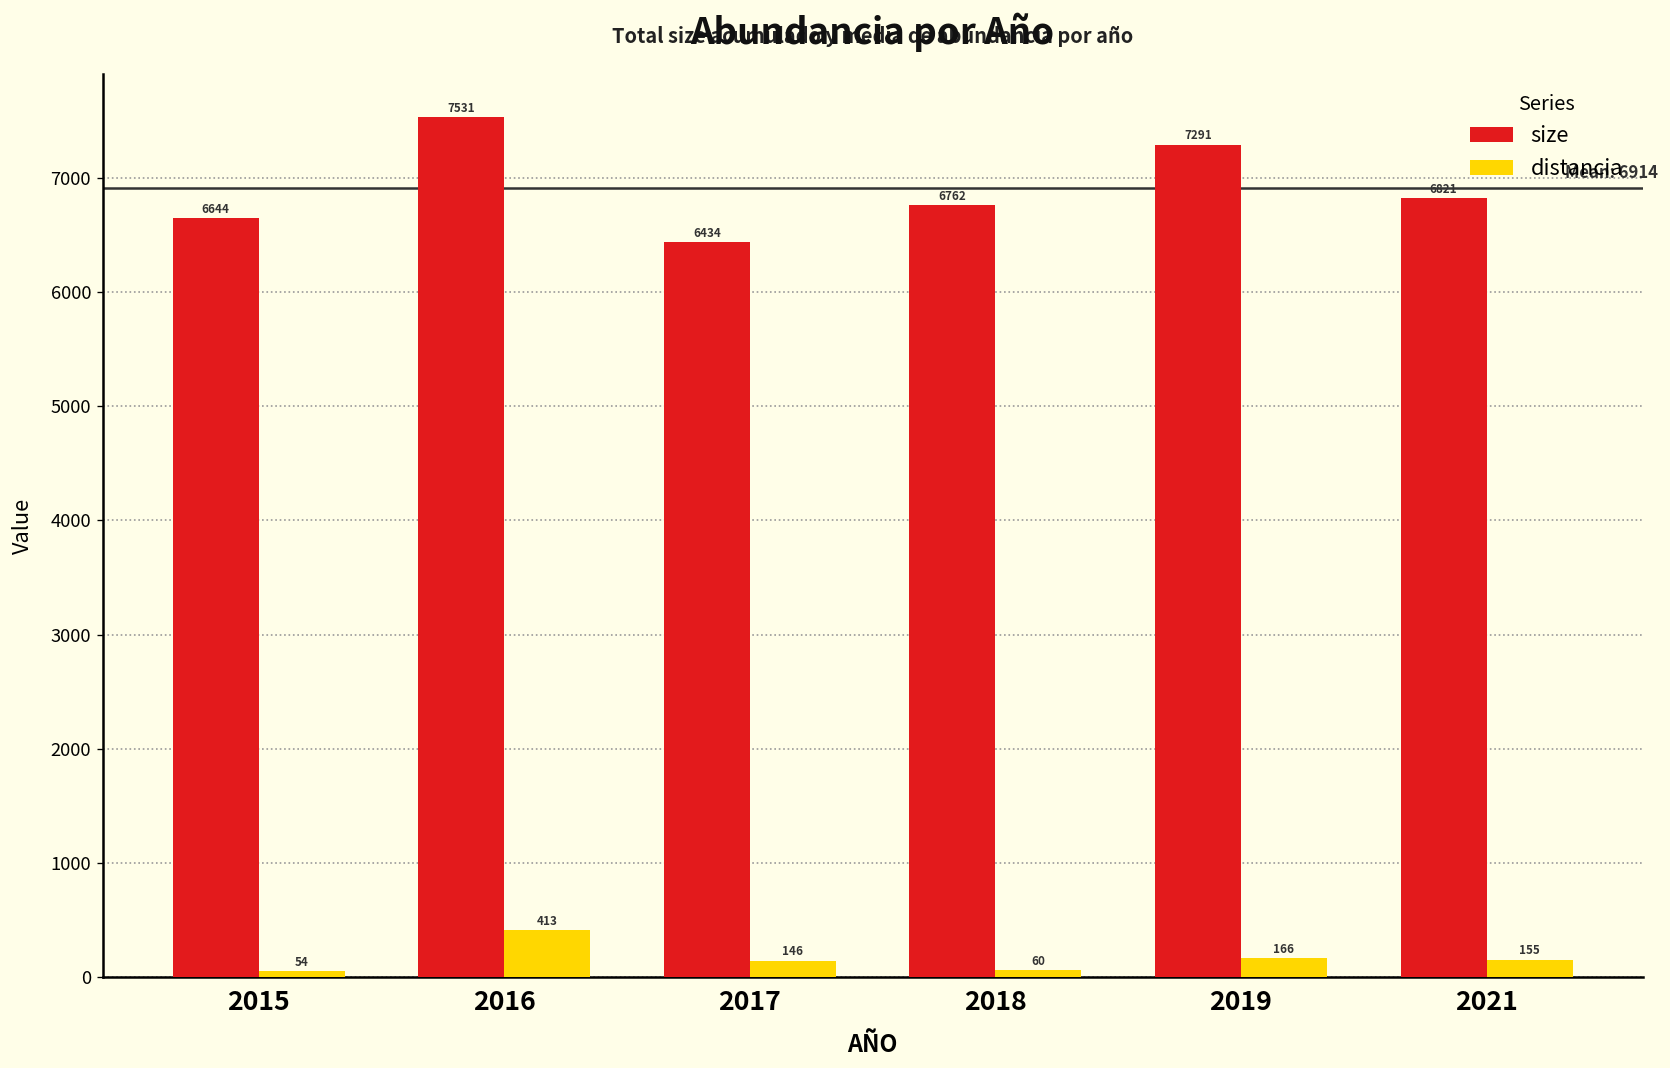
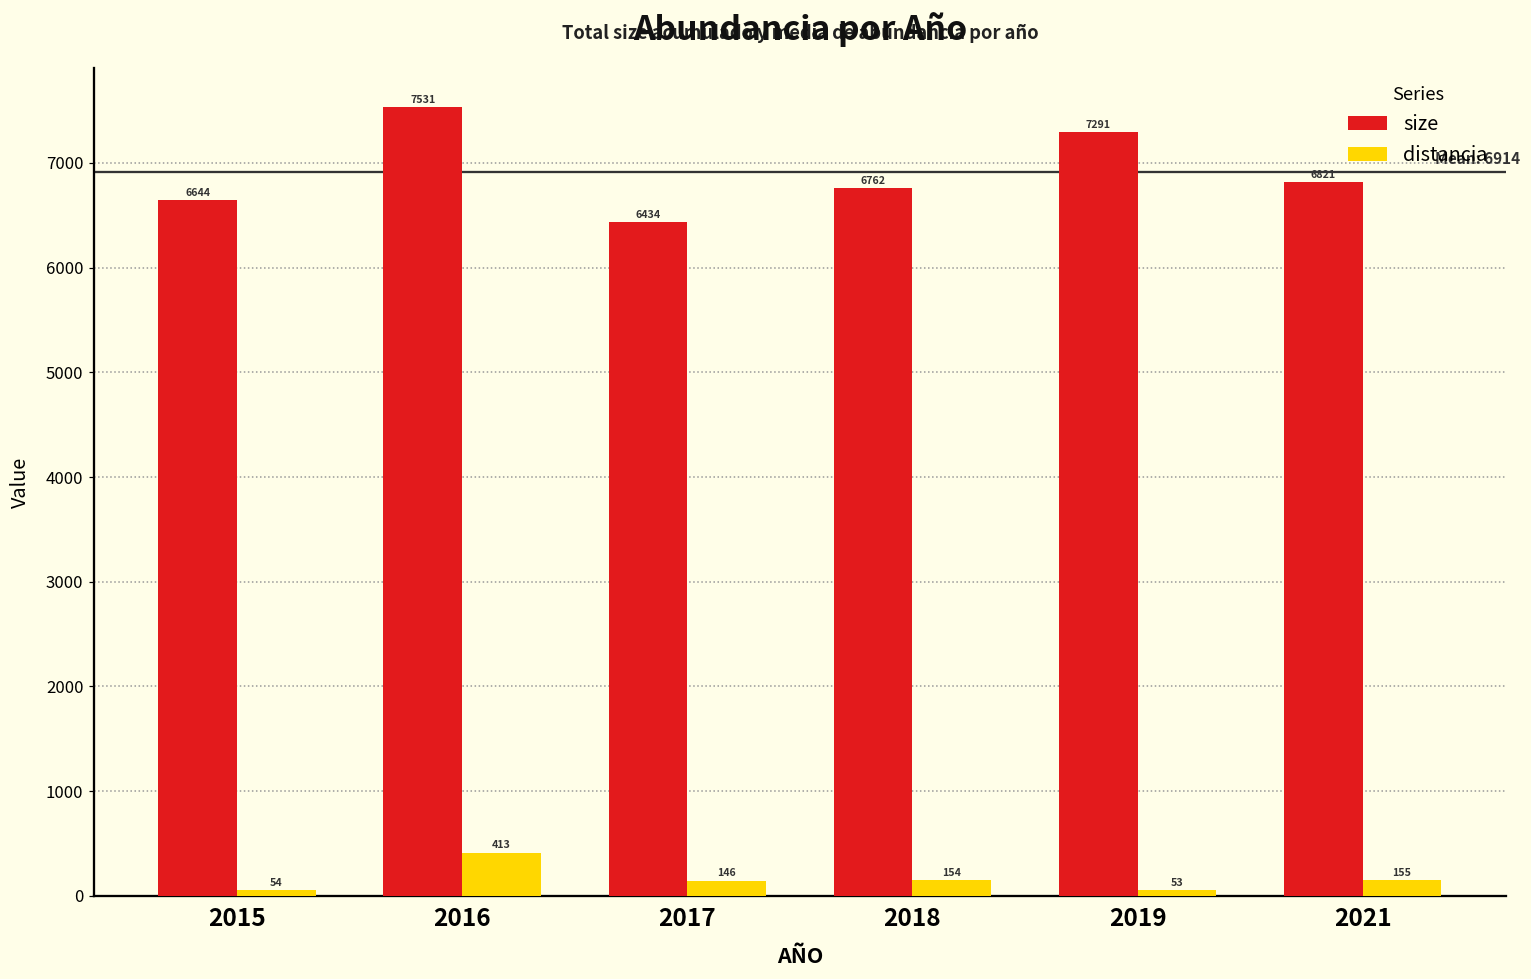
distancia, 2018: 60 -> 154
distancia, 2019: 166 -> 53
